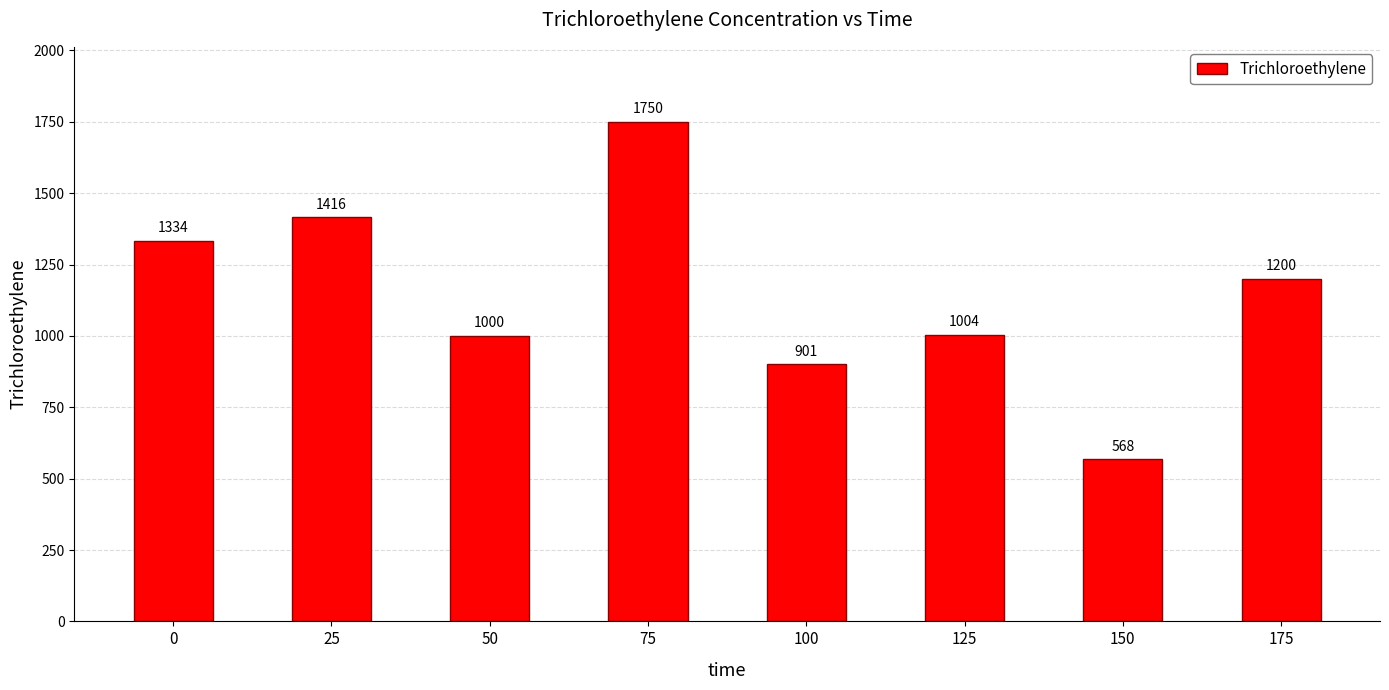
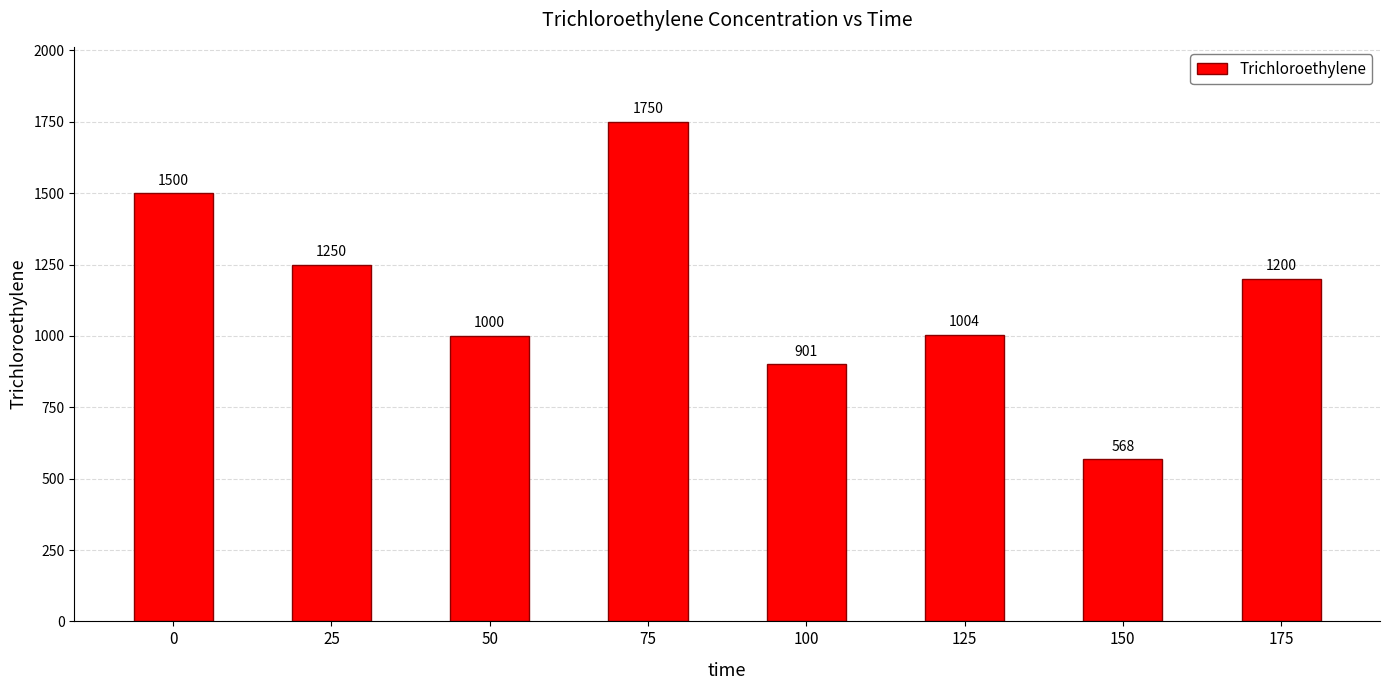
0: 1334 -> 1500
25: 1416 -> 1250
